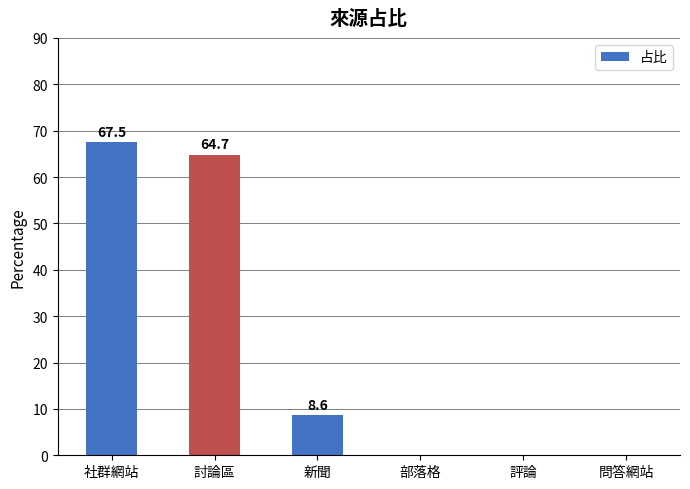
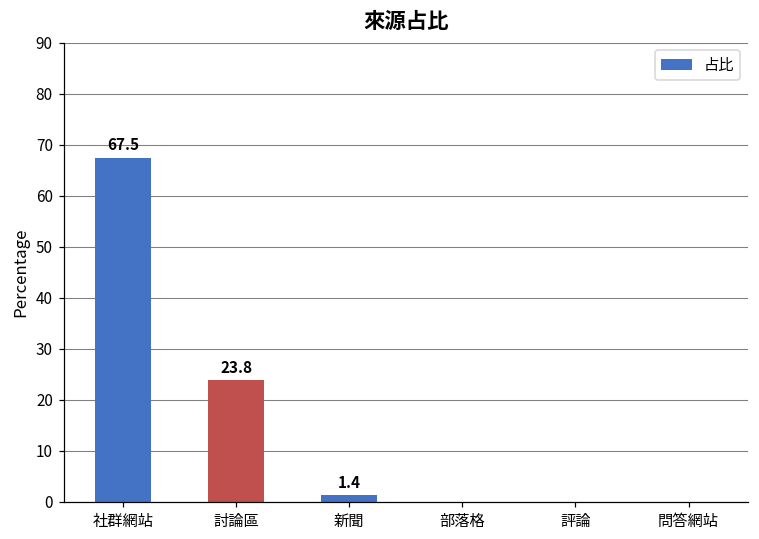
討論區: 64.7 -> 23.8
新聞: 8.6 -> 1.4
